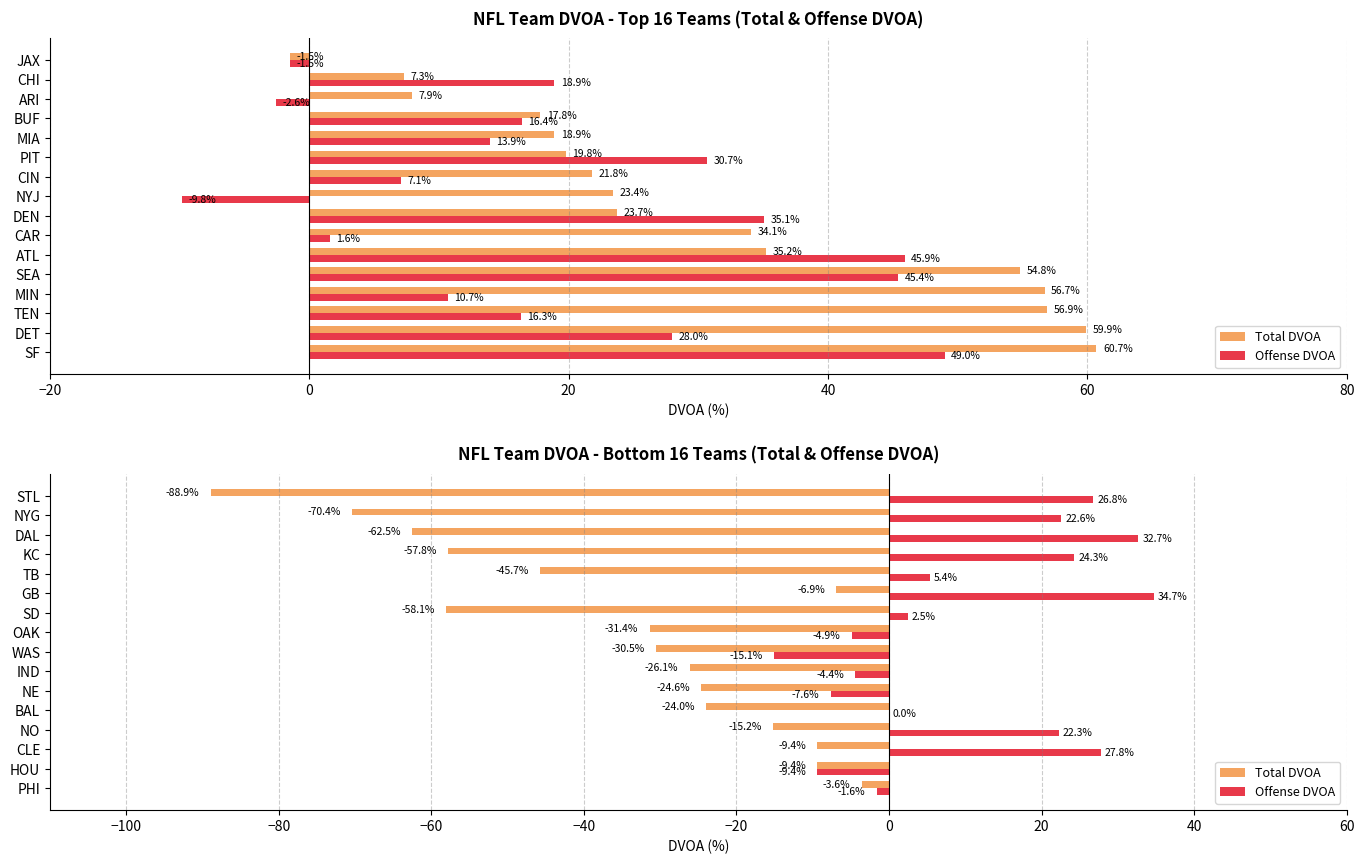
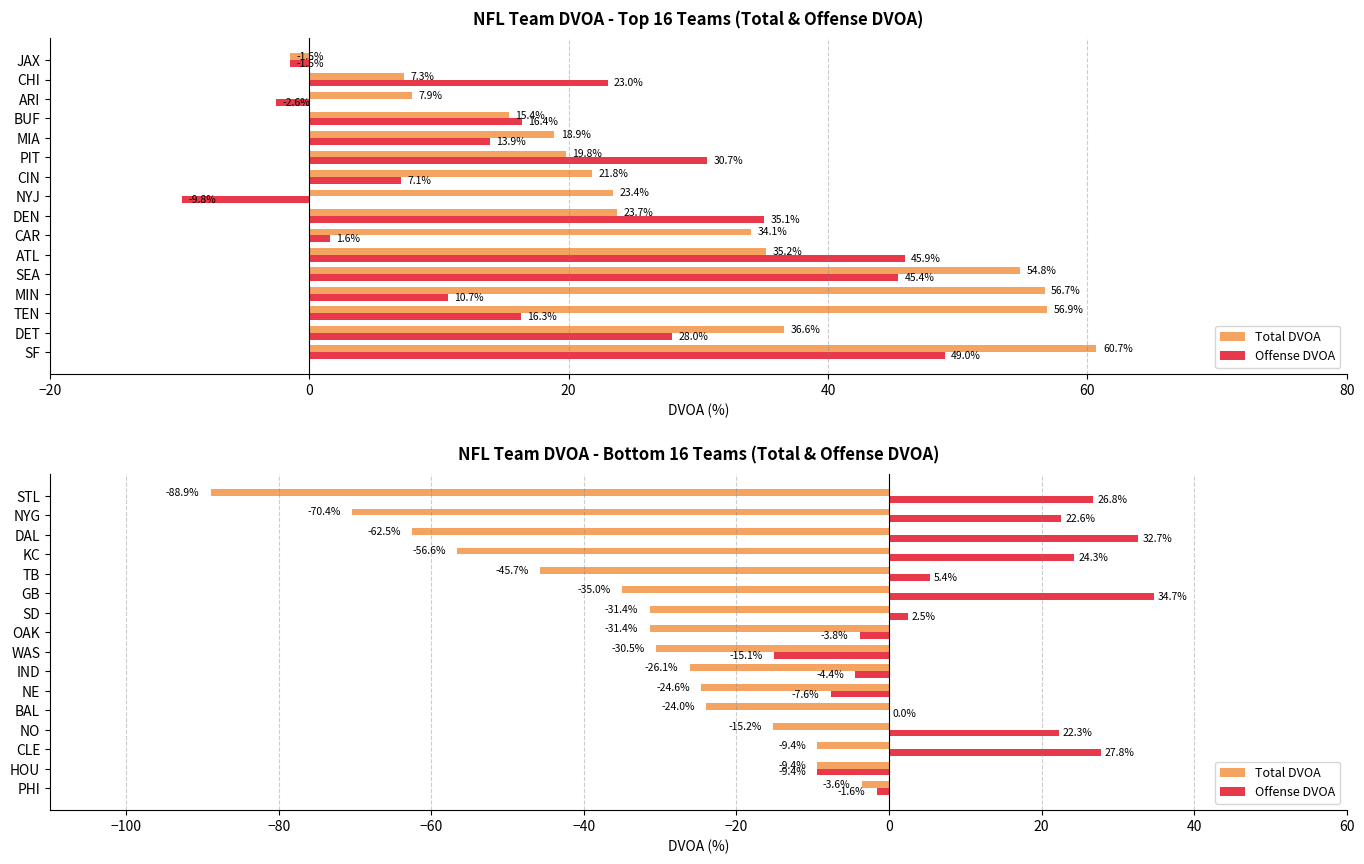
NFL Team DVOA - Top 16 Teams (Total & Offense DVOA), Offense DVOA, CHI: 18.9% -> 23.0%
NFL Team DVOA - Top 16 Teams (Total & Offense DVOA), Total DVOA, BUF: 17.8% -> 15.4%
NFL Team DVOA - Top 16 Teams (Total & Offense DVOA), Total DVOA, DET: 59.9% -> 36.6%
NFL Team DVOA - Bottom 16 Teams (Total & Offense DVOA), Total DVOA, KC: -57.8% -> -56.6%
NFL Team DVOA - Bottom 16 Teams (Total & Offense DVOA), Total DVOA, GB: -6.9% -> -35.0%
NFL Team DVOA - Bottom 16 Teams (Total & Offense DVOA), Total DVOA, SD: -58.1% -> -31.4%
NFL Team DVOA - Bottom 16 Teams (Total & Offense DVOA), Offense DVOA, OAK: -4.9% -> -3.8%
